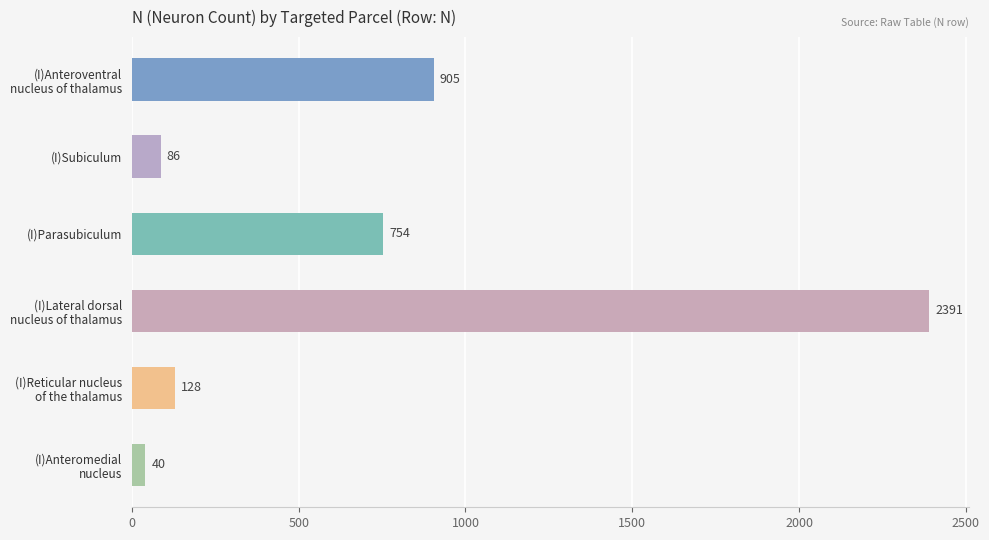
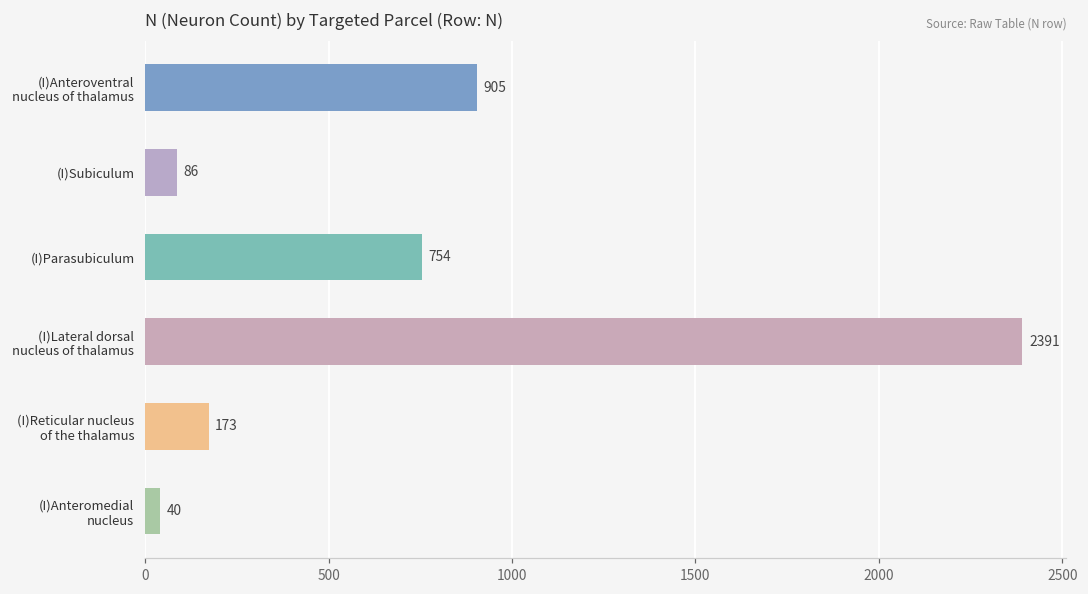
(I)Reticular nucleus of the thalamus: 128 -> 173
